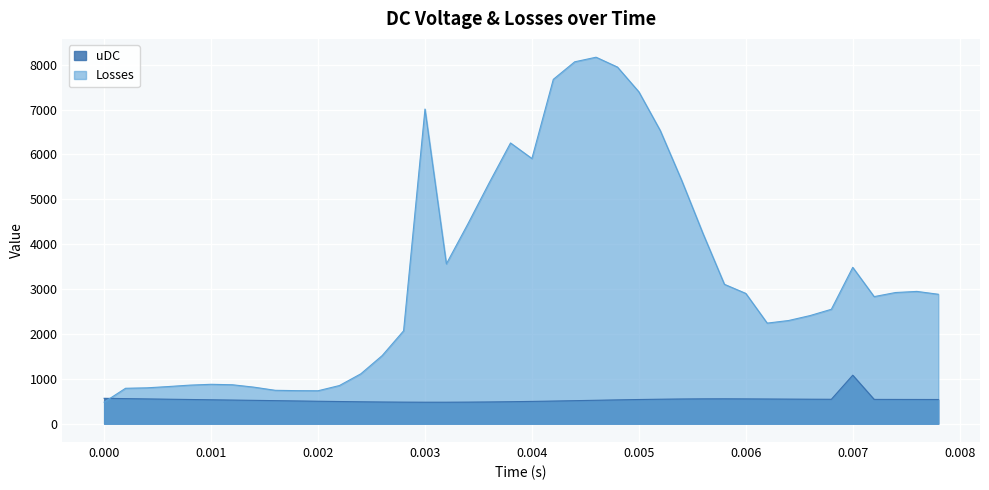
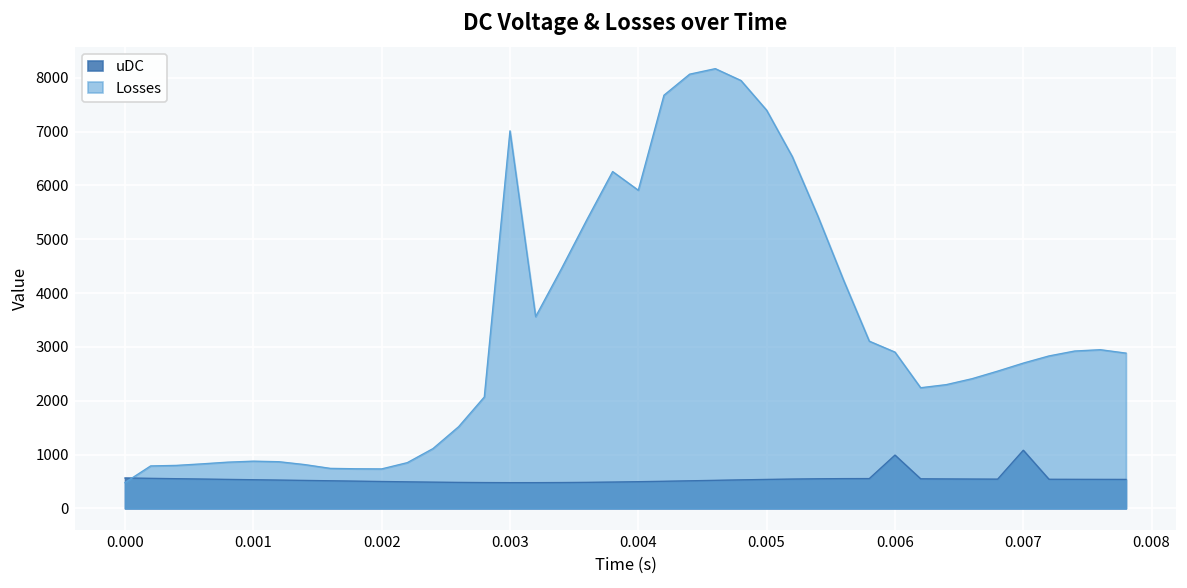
uDC, 0.006: 600 -> 1000
Losses, 0.007: 3500 -> 2700
